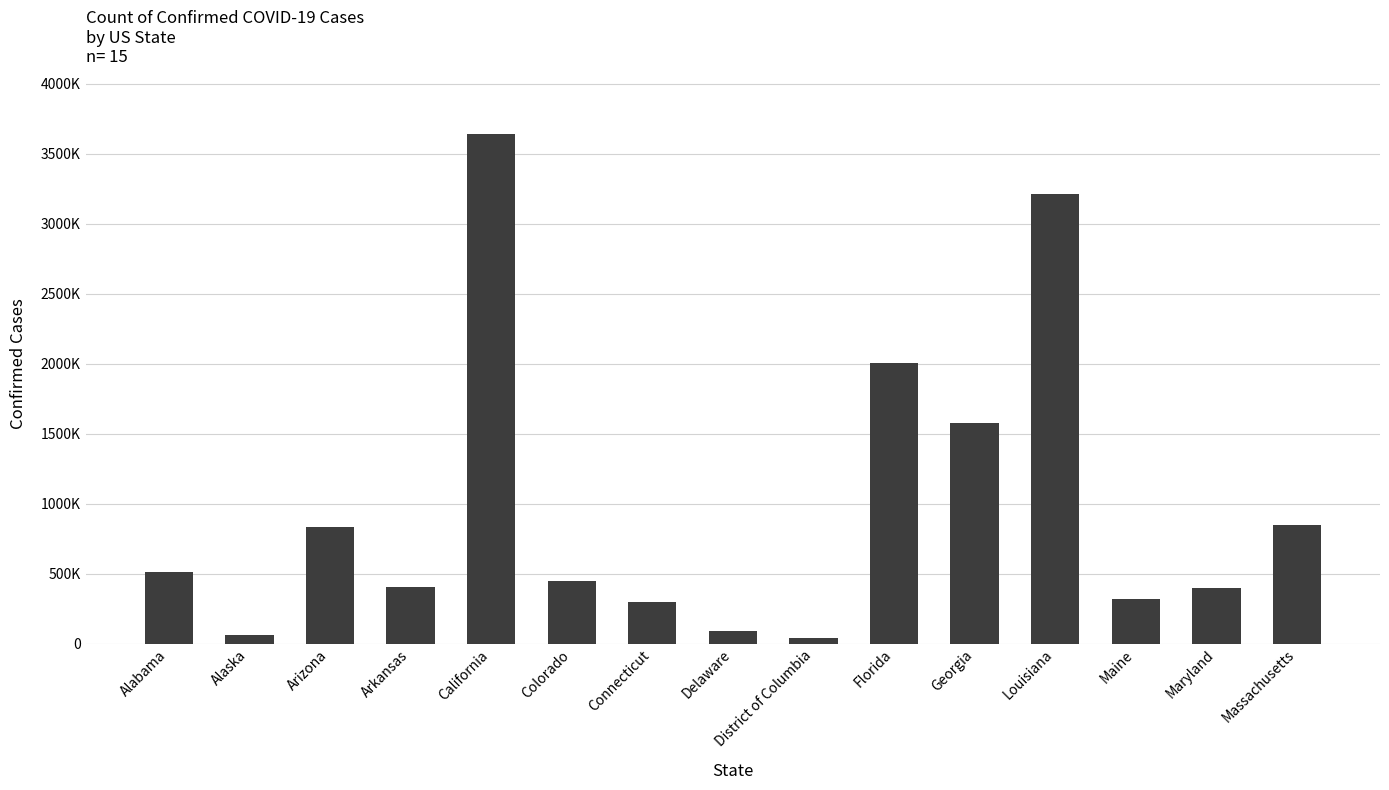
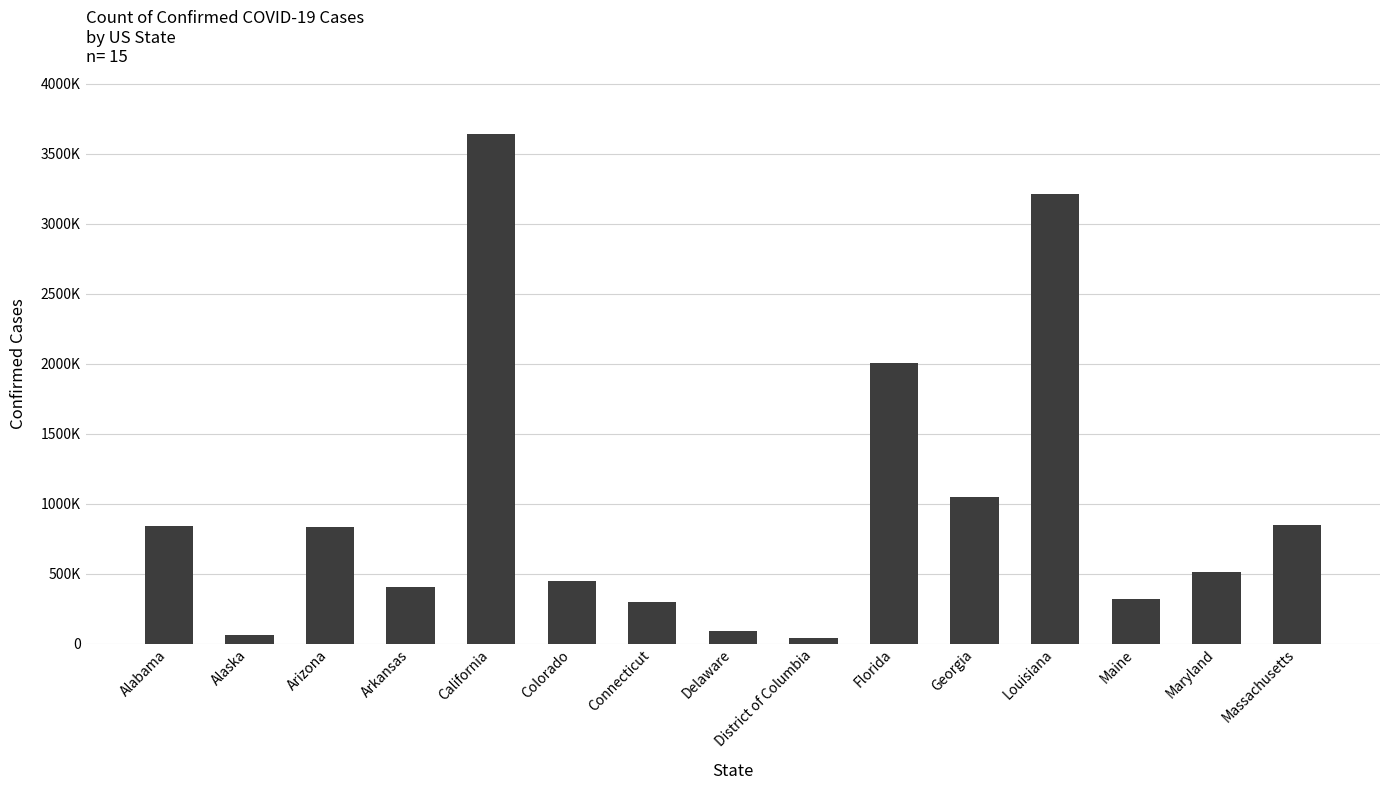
Alabama: 510000 -> 840000
Georgia: 1570000 -> 1050000
Maryland: 400000 -> 510000
